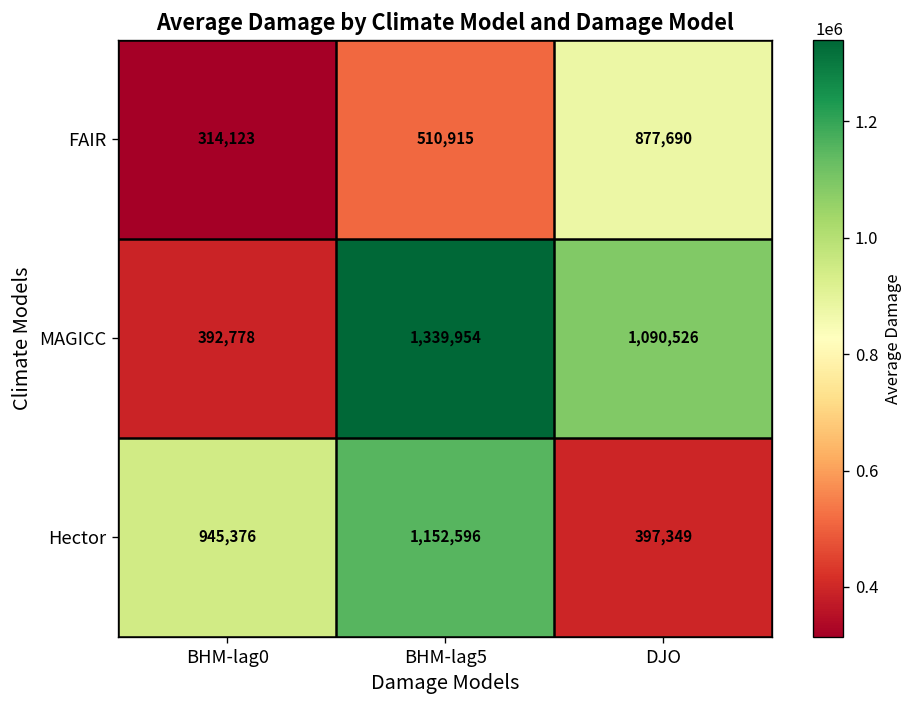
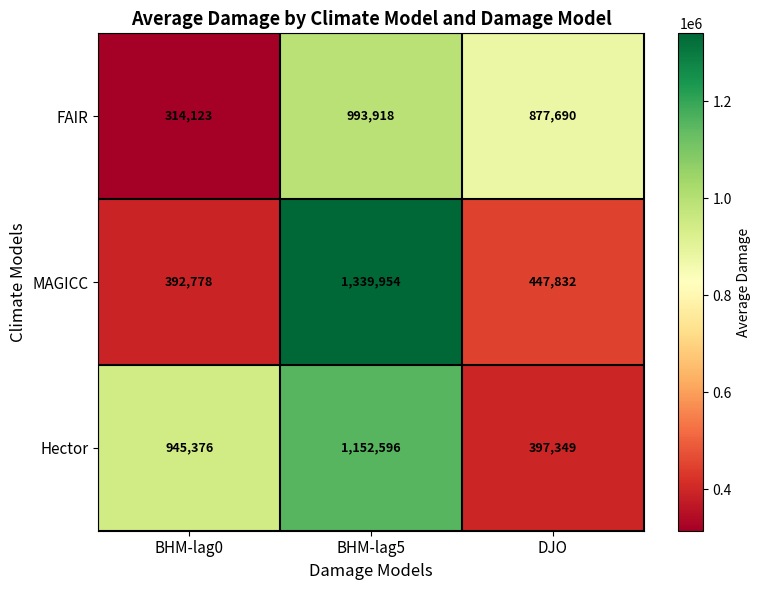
FAIR, BHM-lag5: 510,915 -> 993,918
MAGICC, DJO: 1,090,526 -> 447,832
